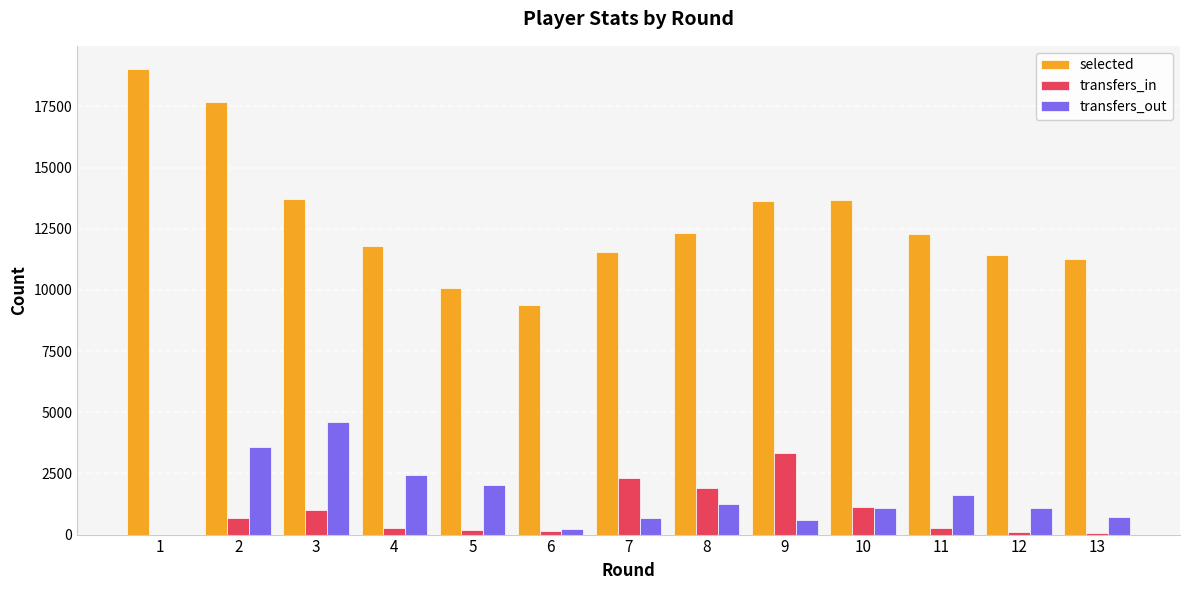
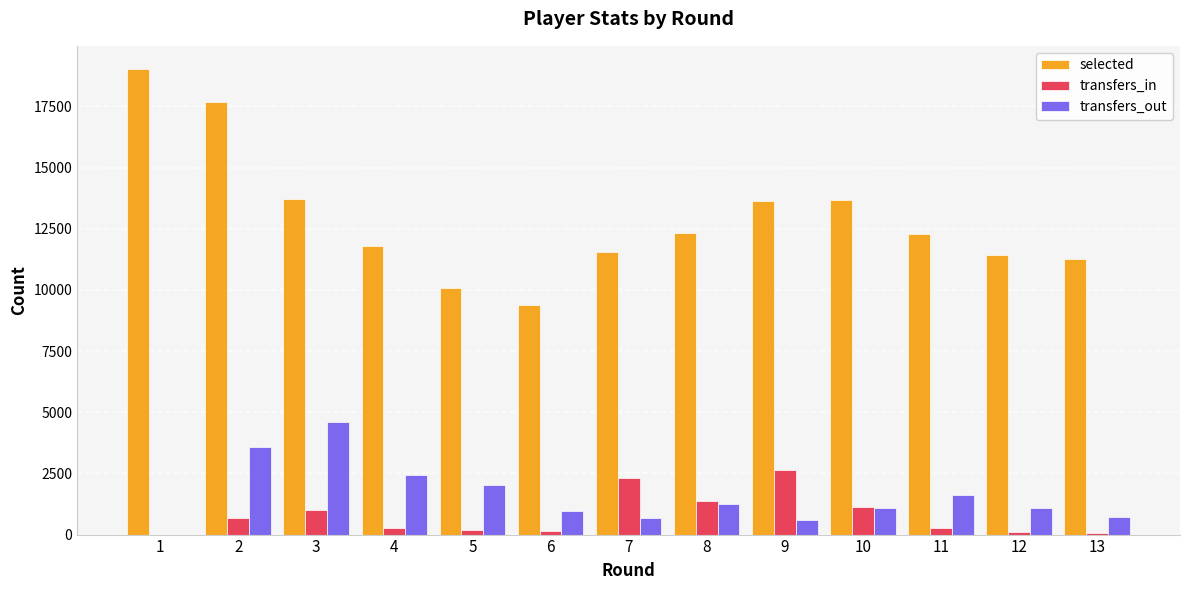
transfers_out, 6: 200 -> 1000
transfers_in, 8: 1900 -> 1400
transfers_in, 9: 3300 -> 2600
